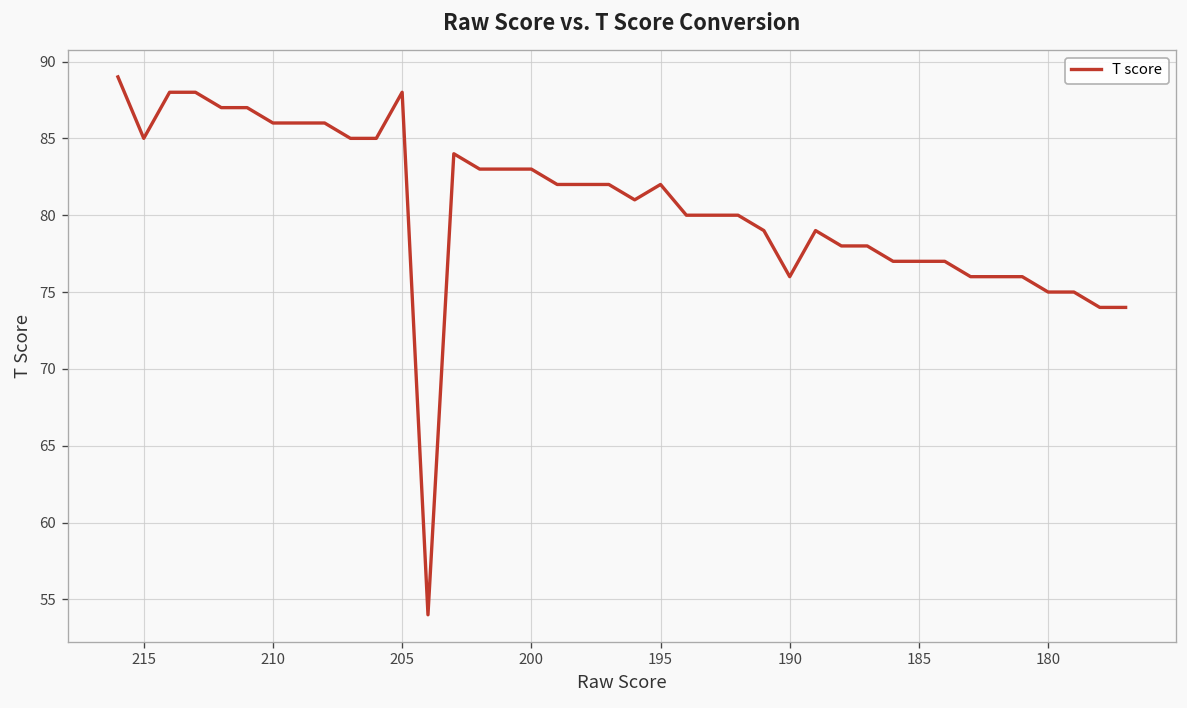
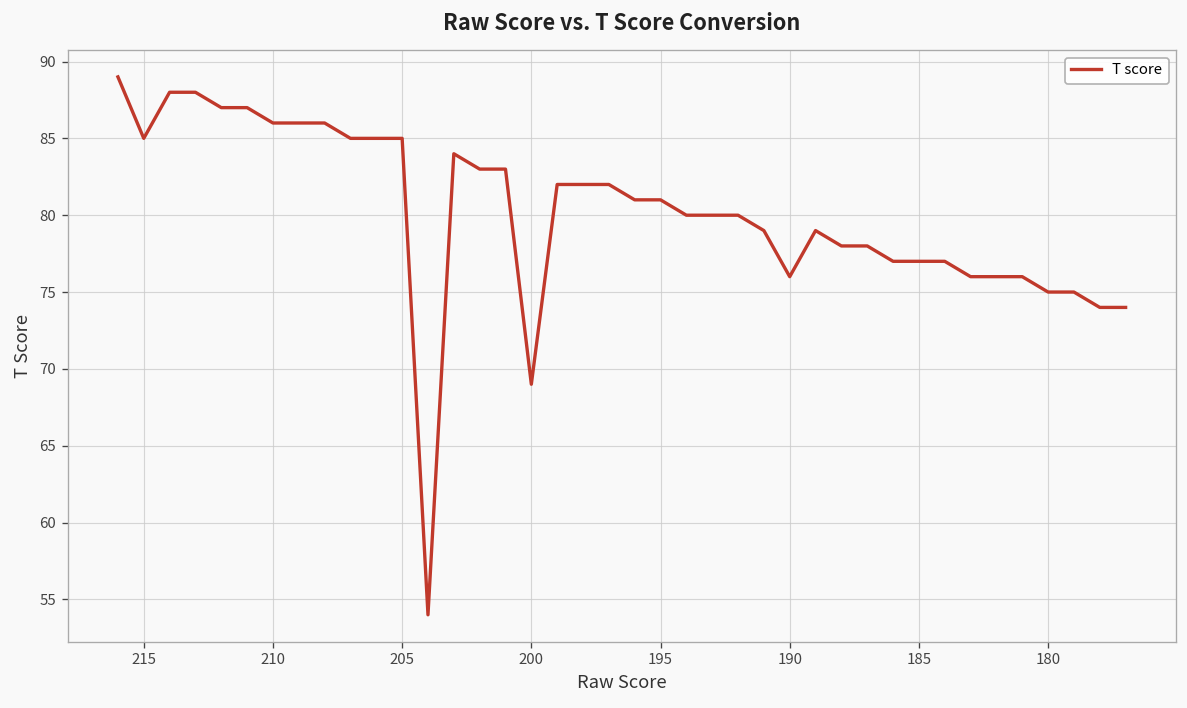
205: 88 -> 85
200: 83 -> 69
195: 82 -> 81
